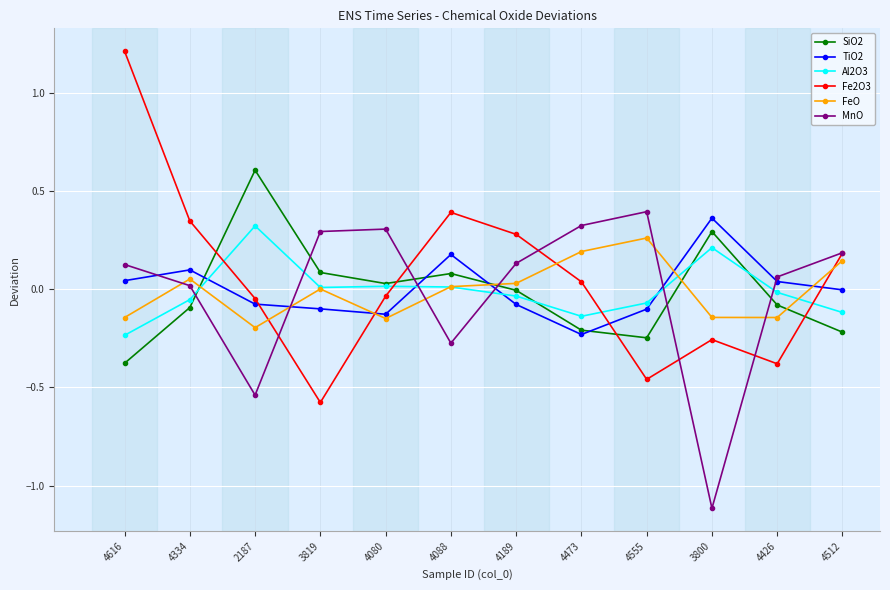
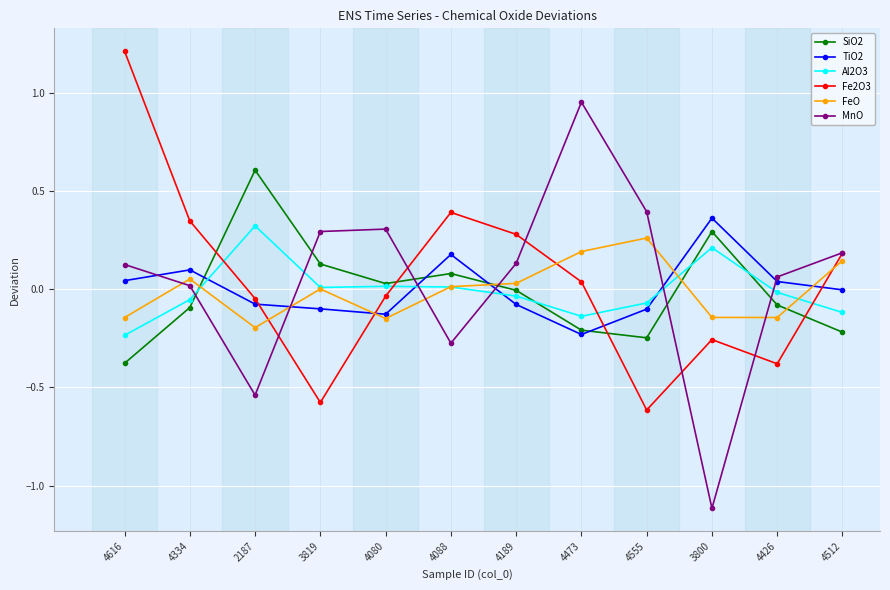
SiO2, 3819: 0.08 -> 0.13
MnO, 4473: 0.32 -> 0.95
Fe2O3, 4555: -0.46 -> -0.62
